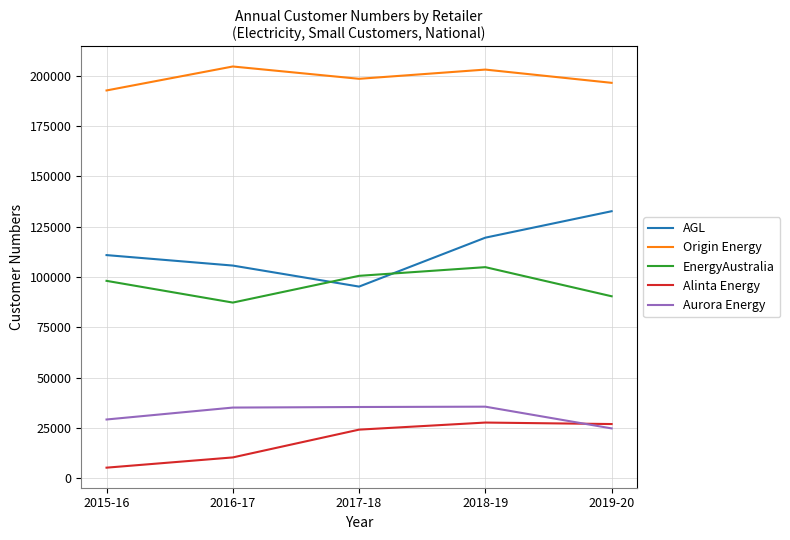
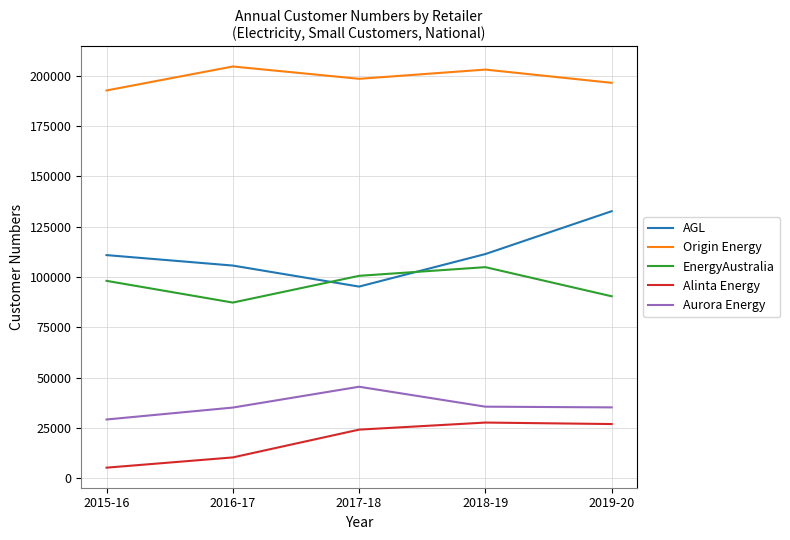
Aurora Energy, 2017-18: 35000 -> 46000
AGL, 2018-19: 120000 -> 111000
Aurora Energy, 2019-20: 25000 -> 35000
